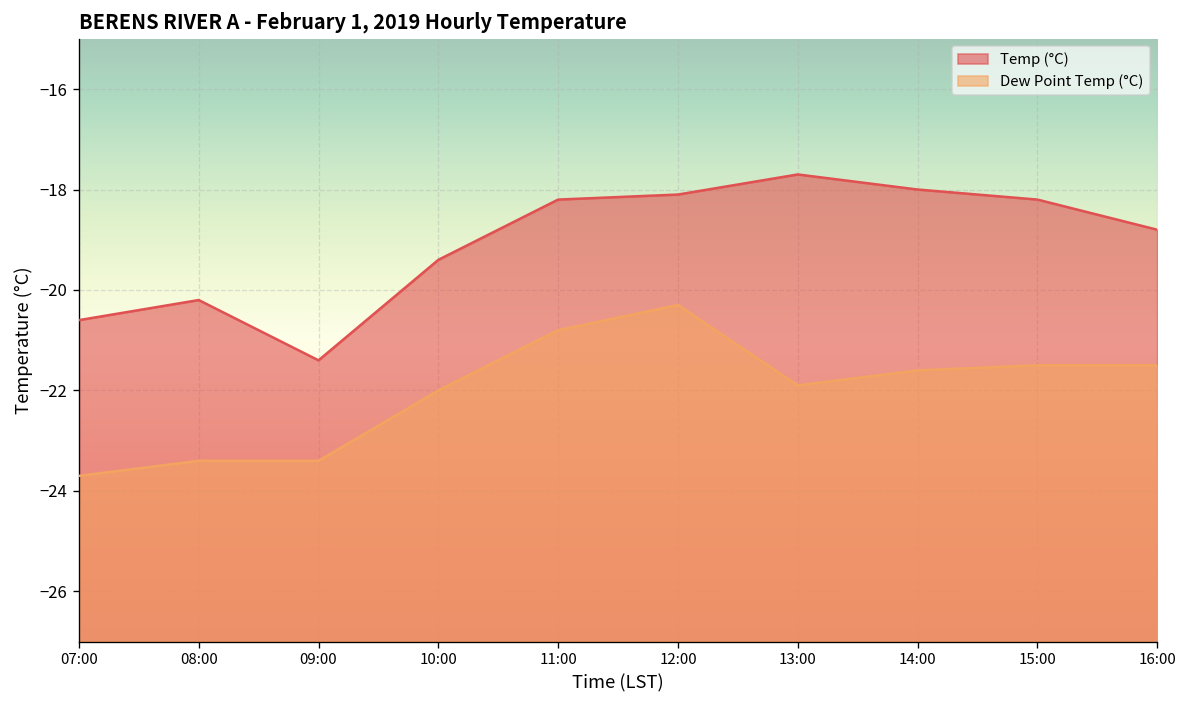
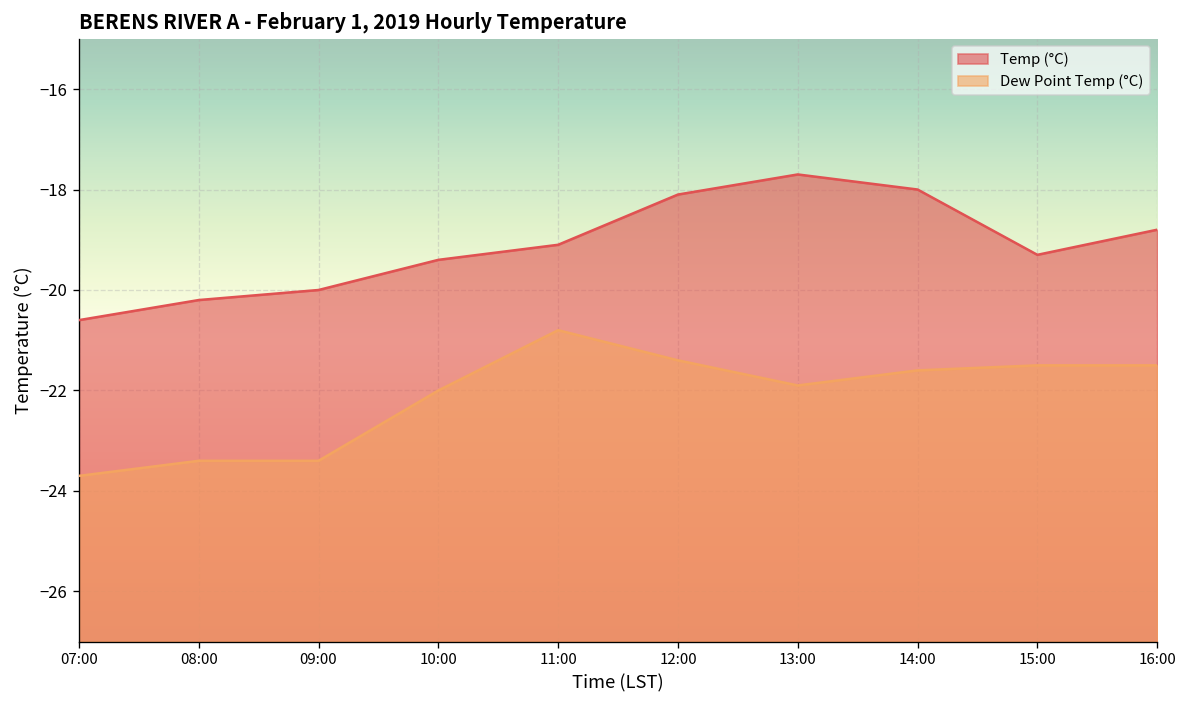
Temp (°C), 09:00: -21.4 -> -20.0
Temp (°C), 11:00: -18.2 -> -19.1
Dew Point Temp (°C), 12:00: -20.3 -> -21.4
Temp (°C), 15:00: -18.2 -> -19.3
